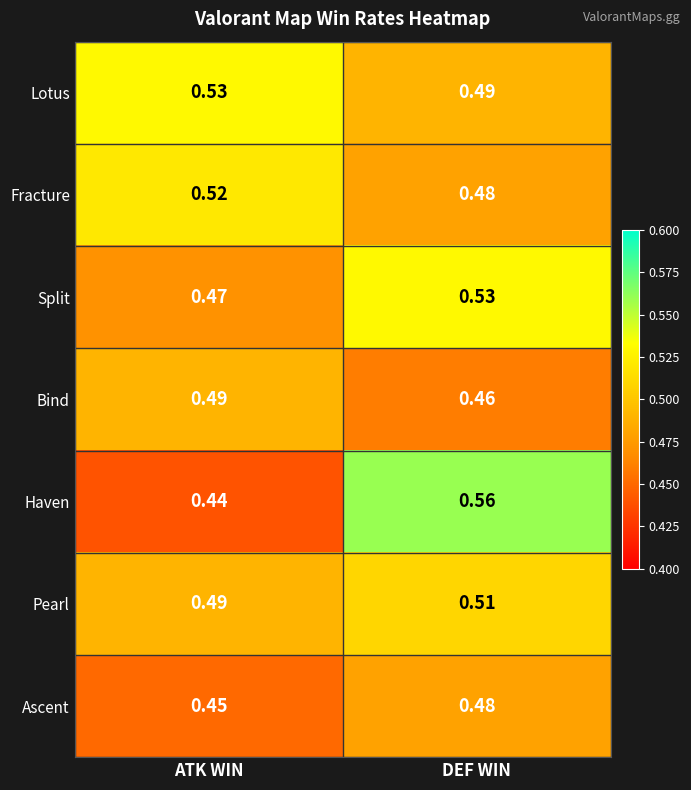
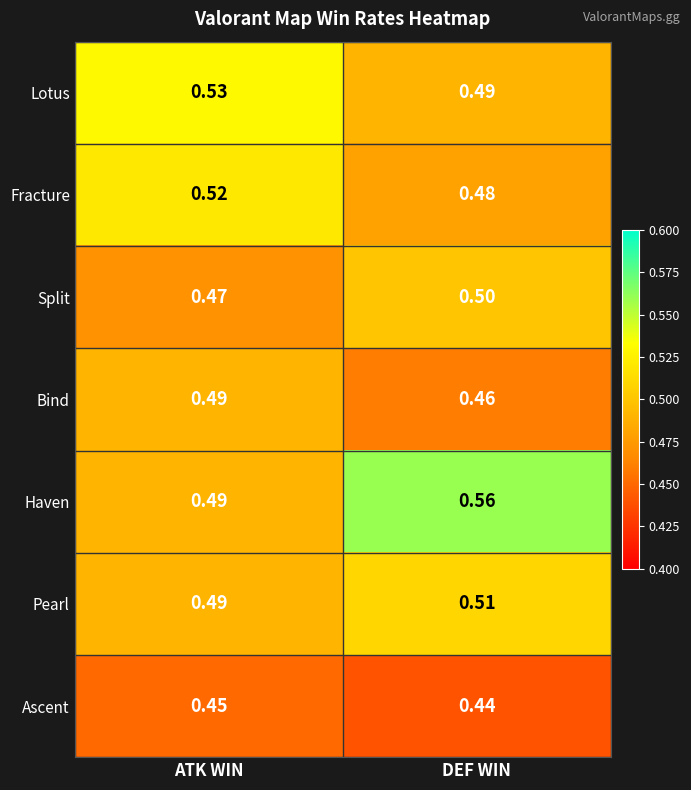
Split, DEF WIN: 0.53 -> 0.50
Haven, ATK WIN: 0.44 -> 0.49
Ascent, DEF WIN: 0.48 -> 0.44
